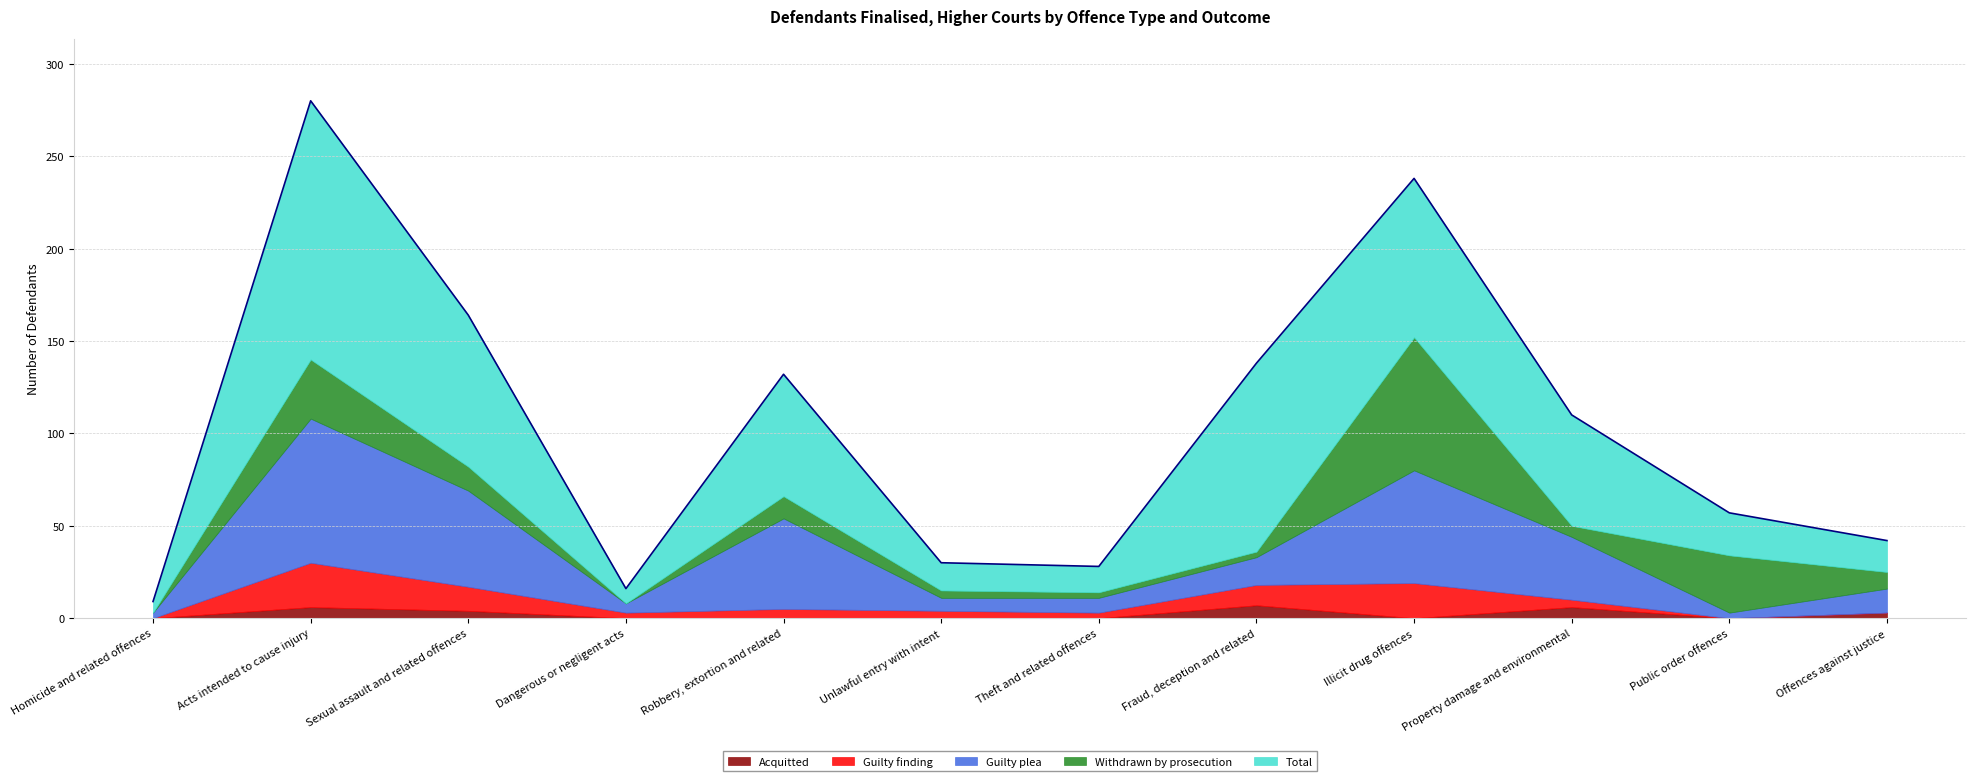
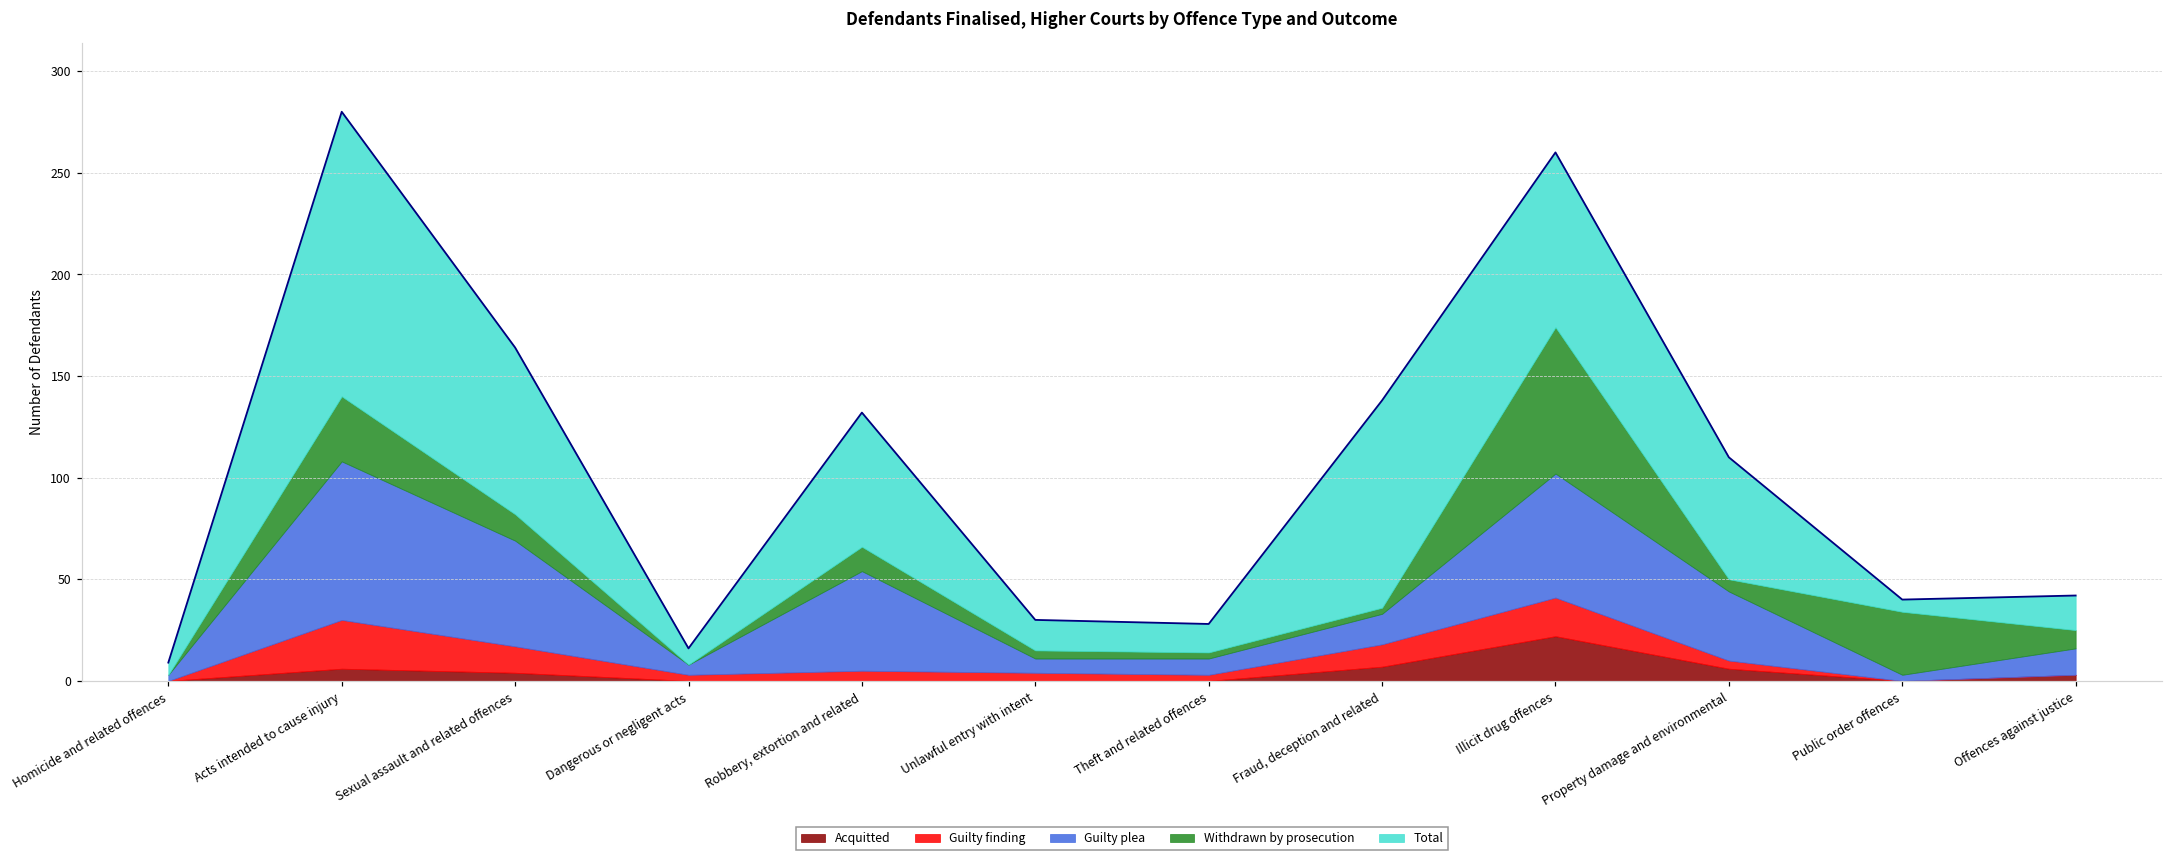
Acquitted, Illicit drug offences: 0 -> 22
Total, Public order offences: 23 -> 6
